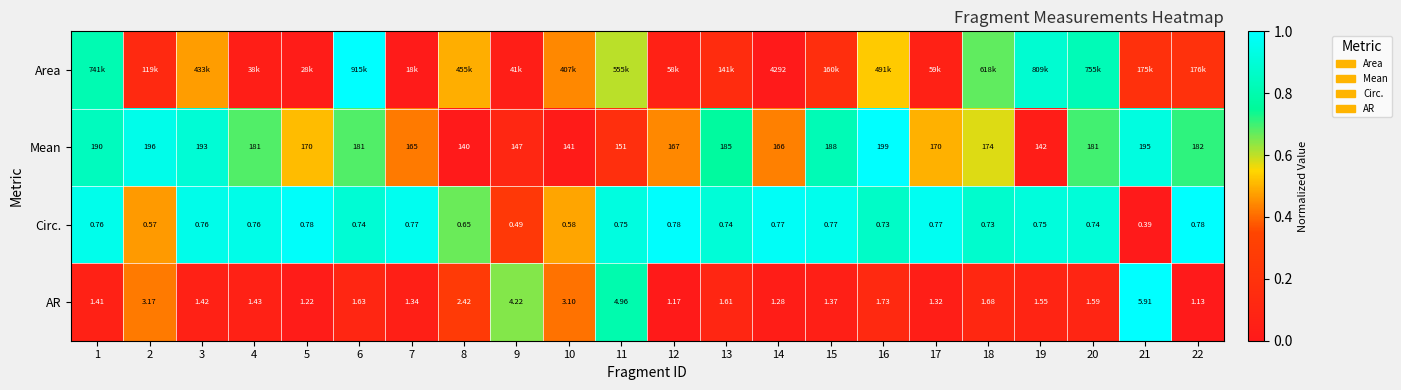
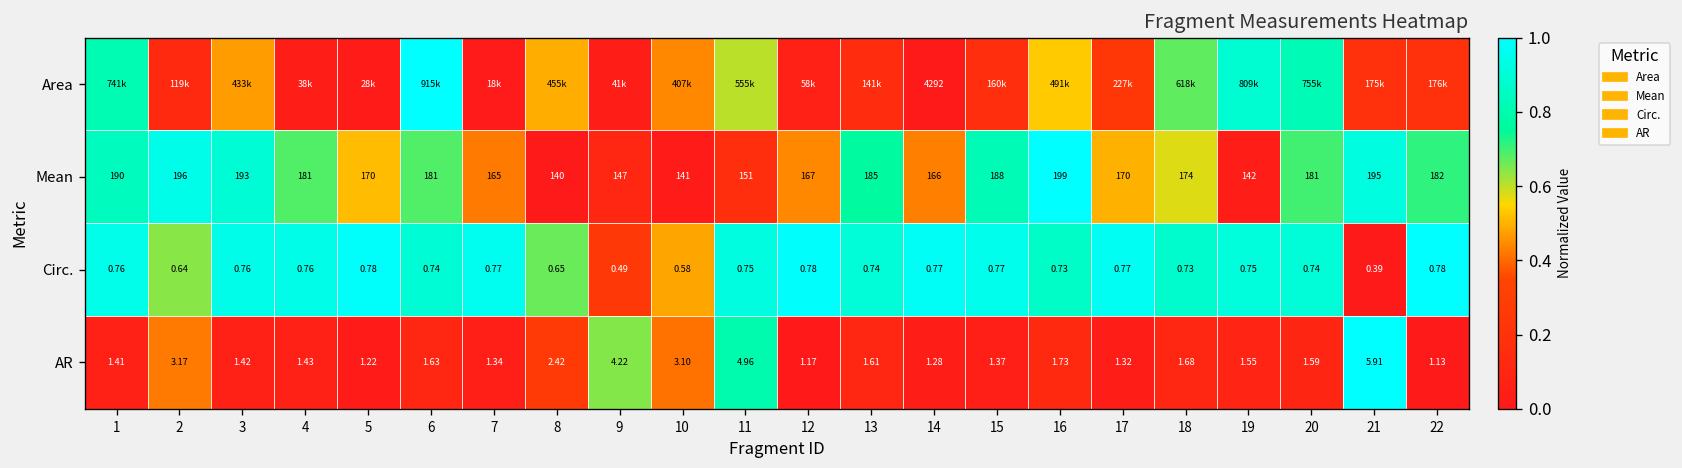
Area, 17: 59k -> 227k
Circ., 2: 0.57 -> 0.64
